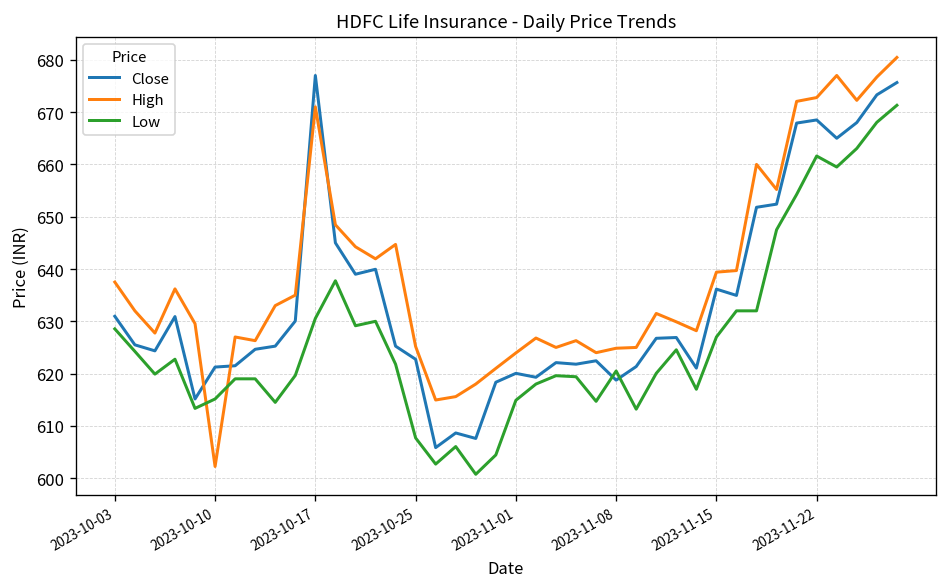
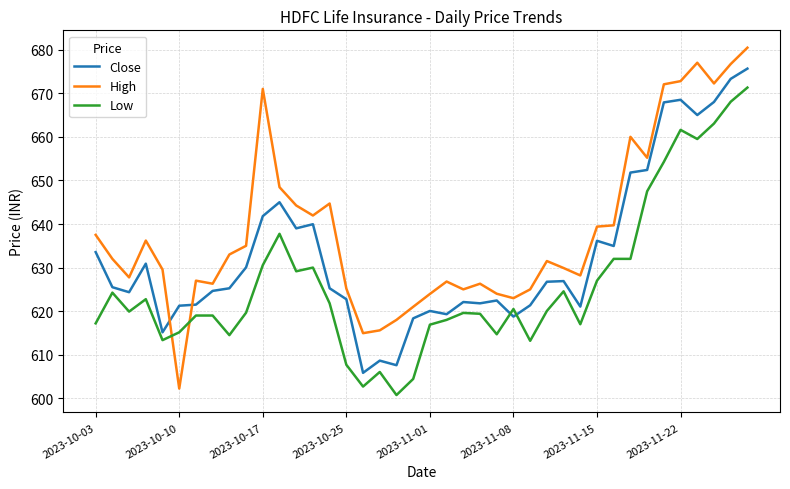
Close, 2023-10-03: 631 -> 634
Low, 2023-10-03: 629 -> 617
Close, 2023-10-17: 677 -> 642
Low, 2023-11-01: 615 -> 617
High, 2023-11-08: 625 -> 623
